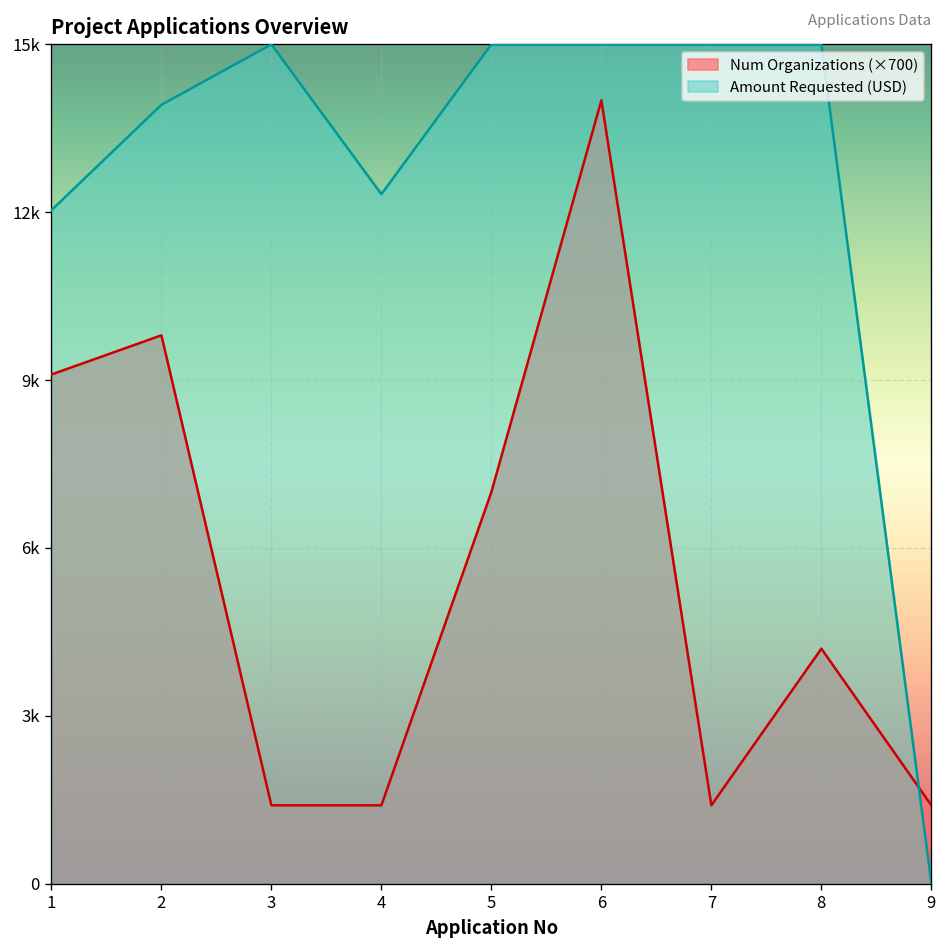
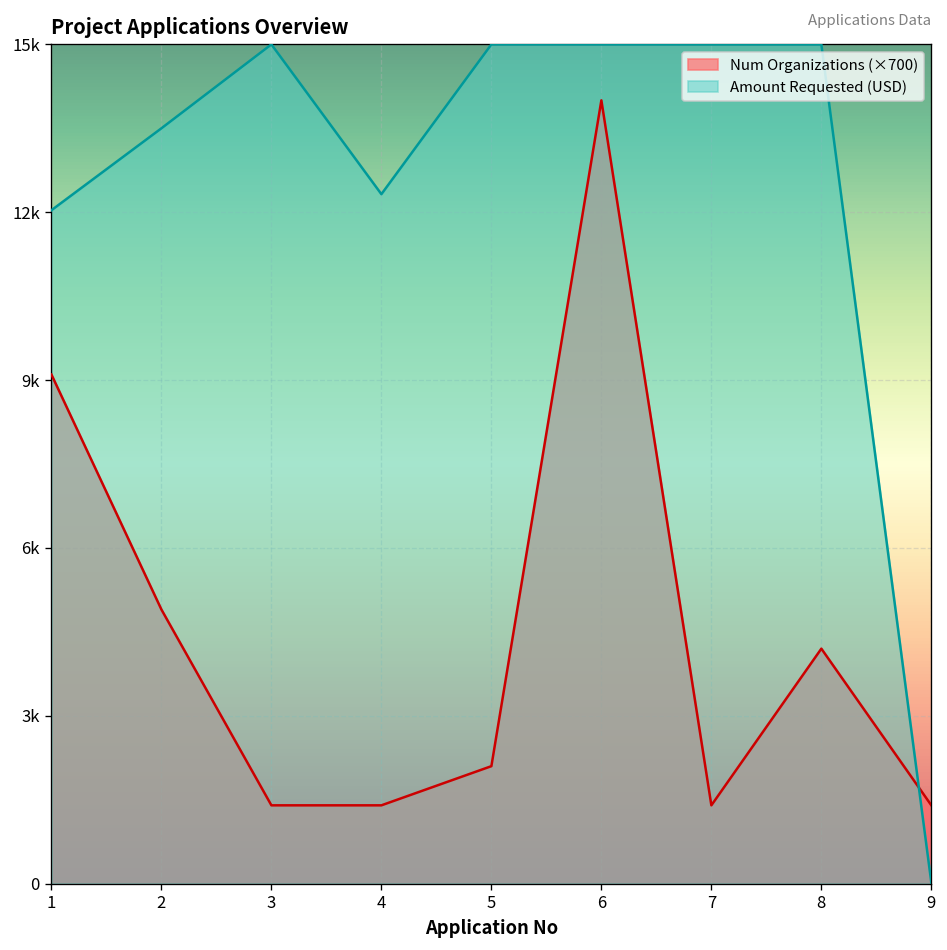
Num Organizations (×700), 2: 9800 -> 4900
Amount Requested (USD), 2: 13900 -> 13500
Num Organizations (×700), 5: 7000 -> 2100
